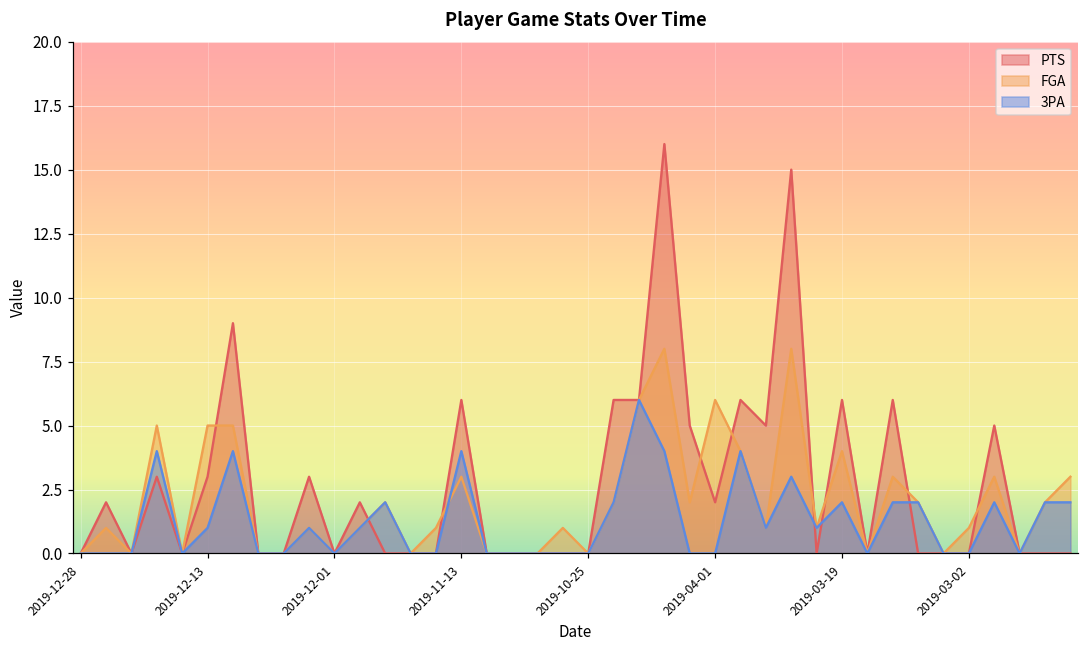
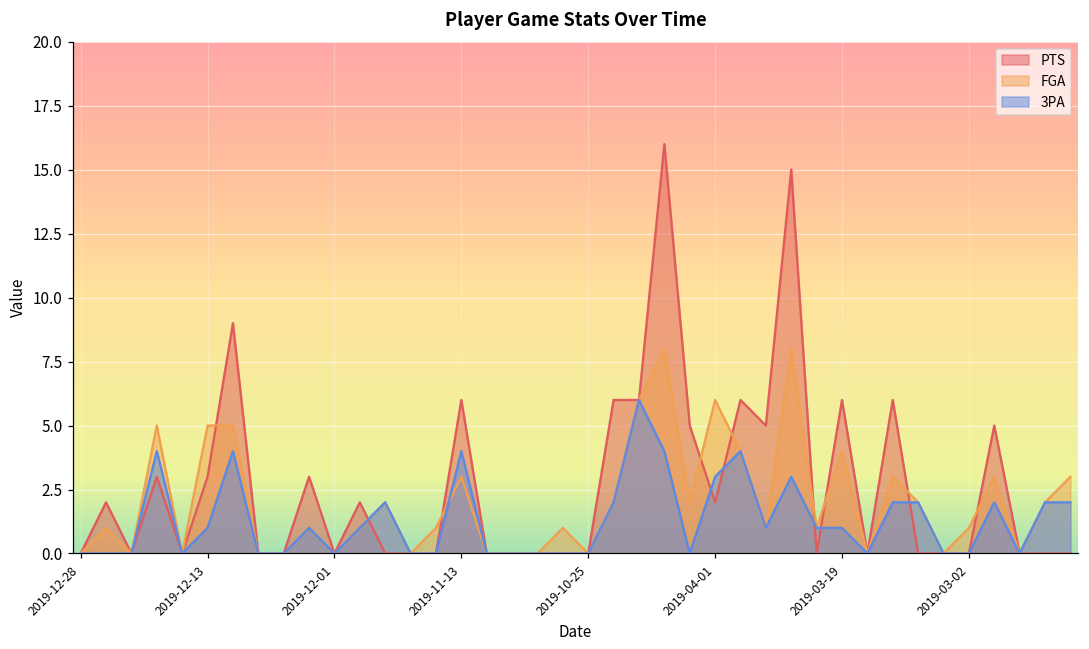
3PA, 2019-04-01: 0 -> 3
3PA, 2019-03-19: 2 -> 1
